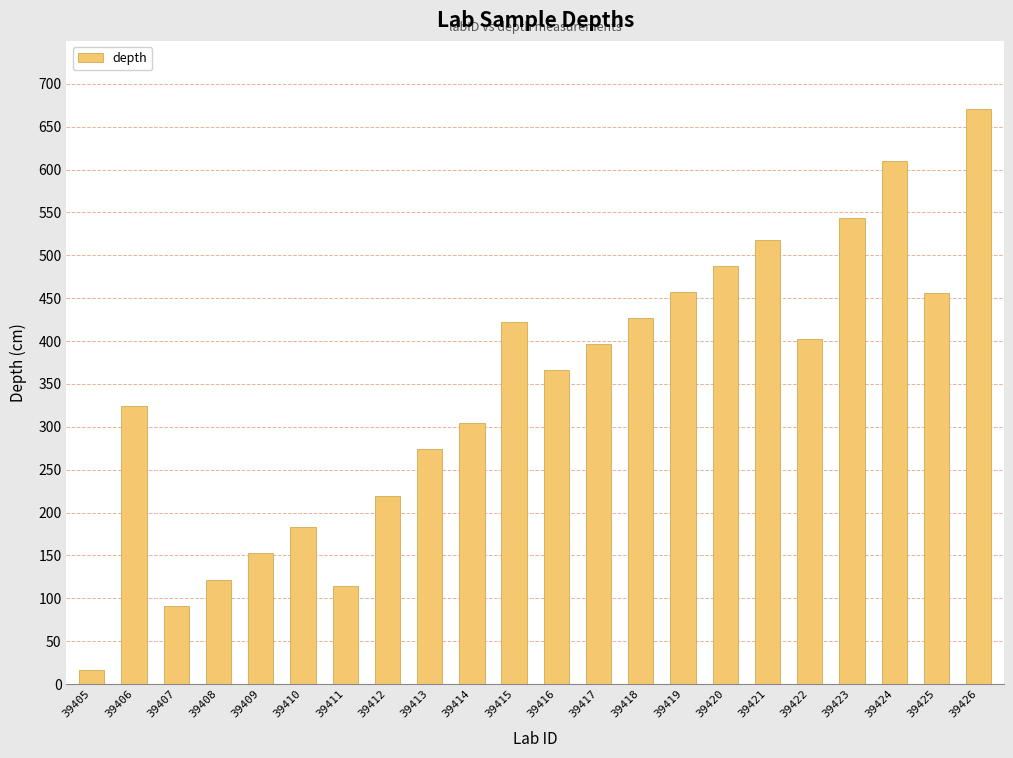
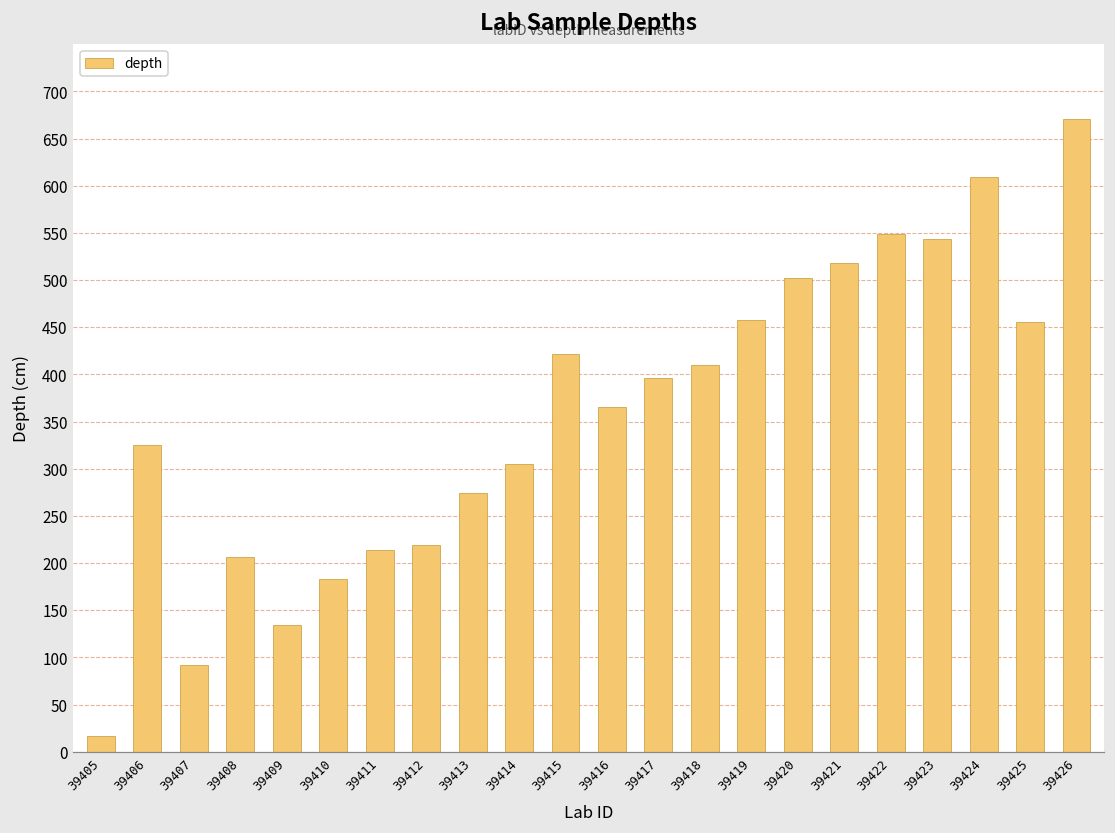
39408: 120 -> 210
39409: 150 -> 130
39411: 110 -> 210
39418: 430 -> 410
39420: 490 -> 500
39422: 400 -> 550
